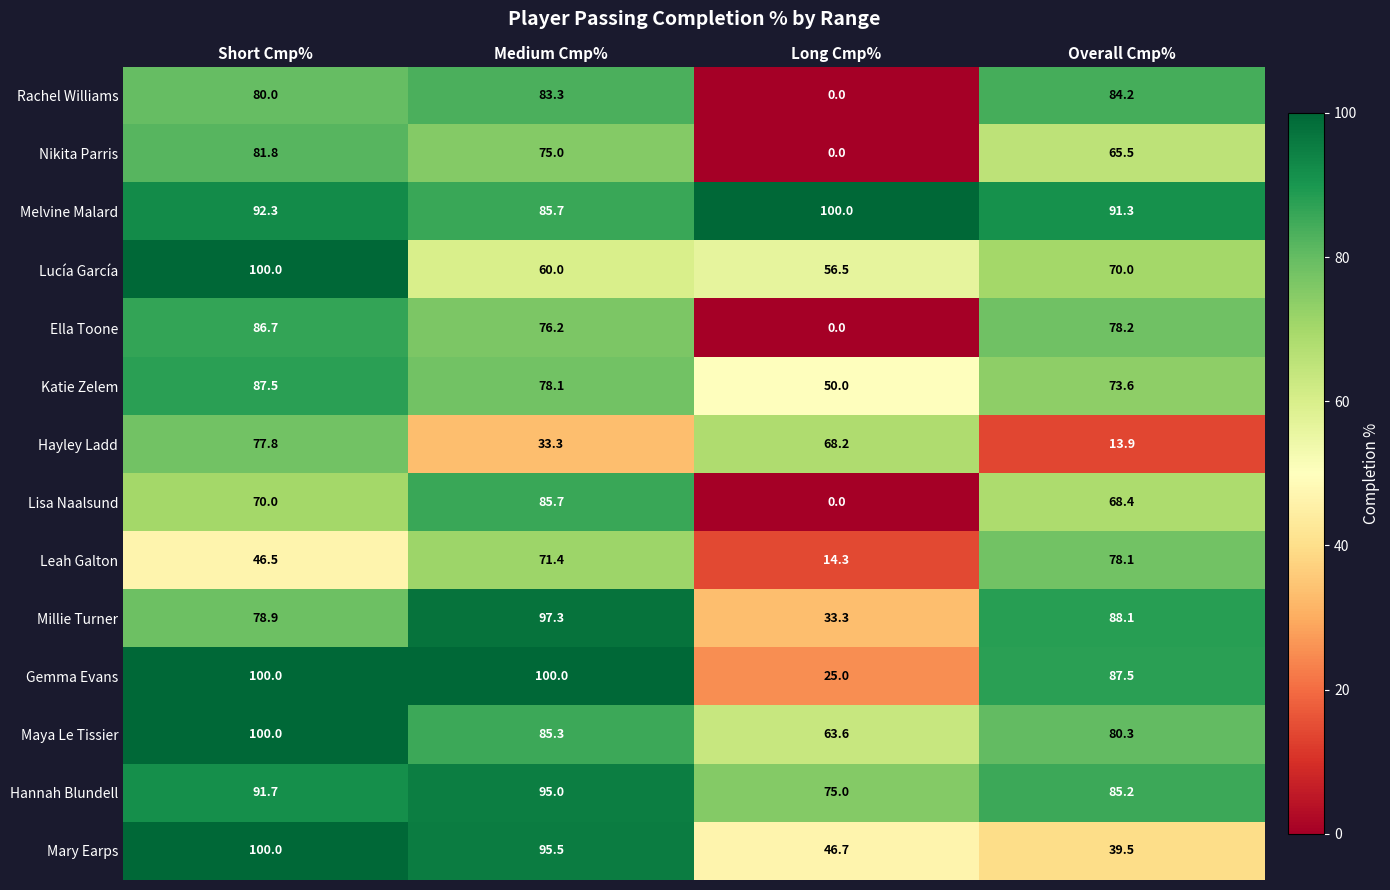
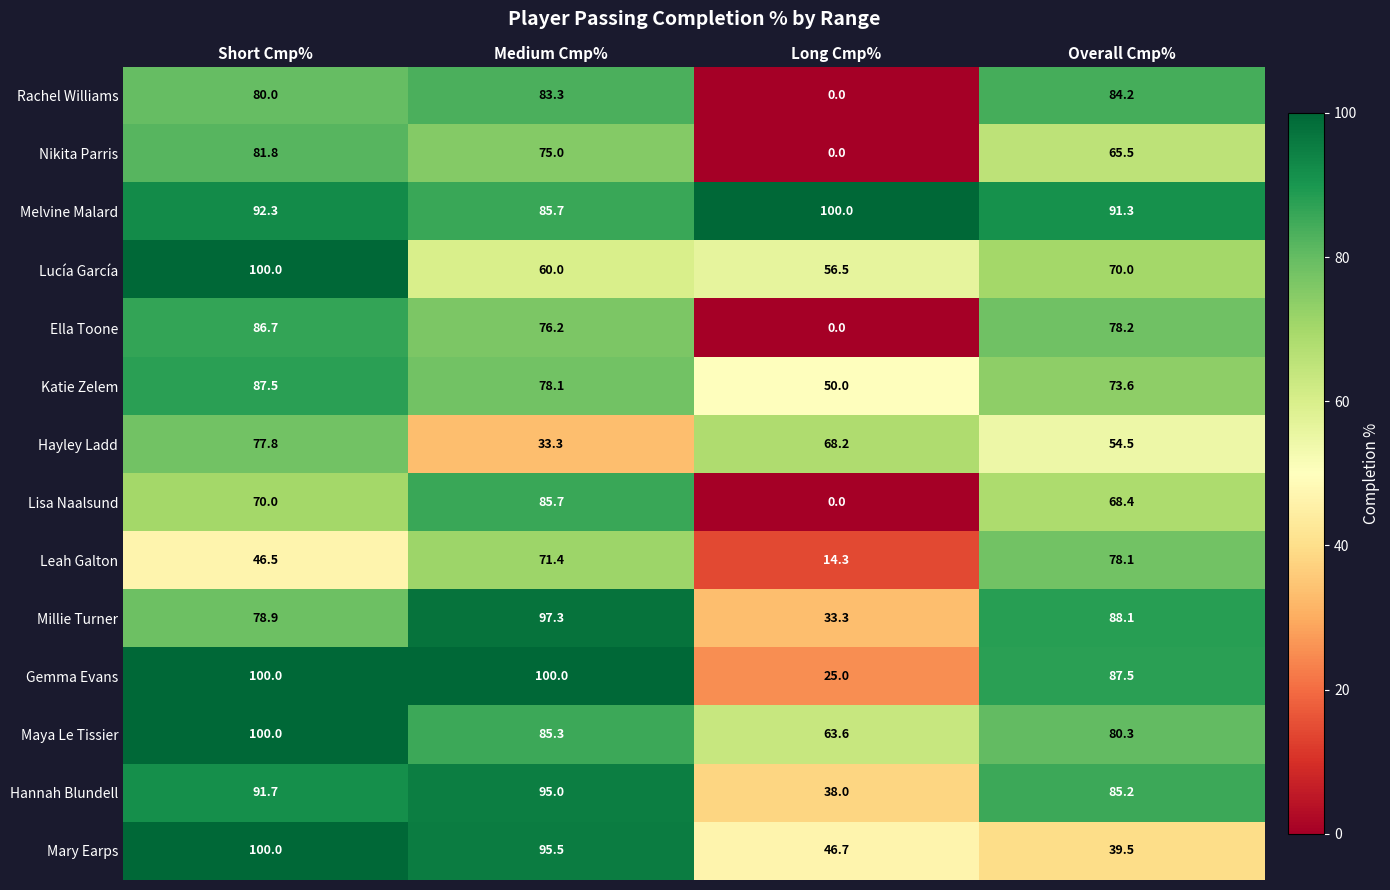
Hayley Ladd, Overall Cmp%: 13.9 -> 54.5
Hannah Blundell, Long Cmp%: 75.0 -> 38.0
